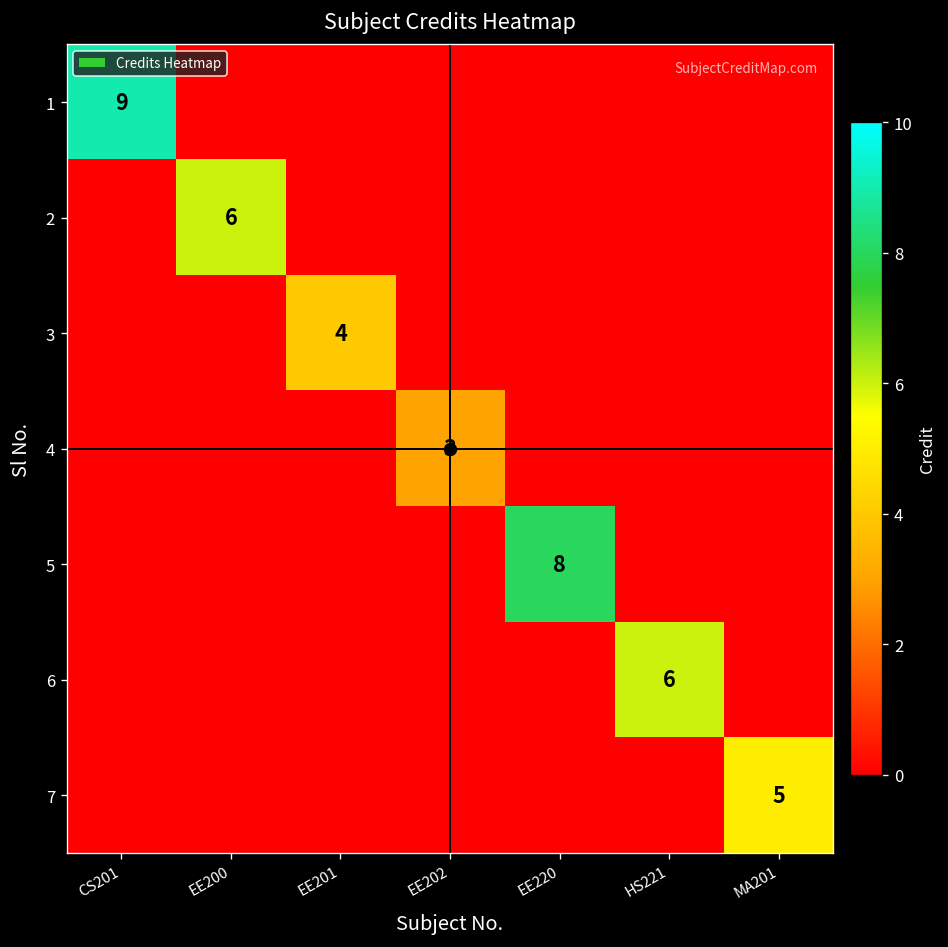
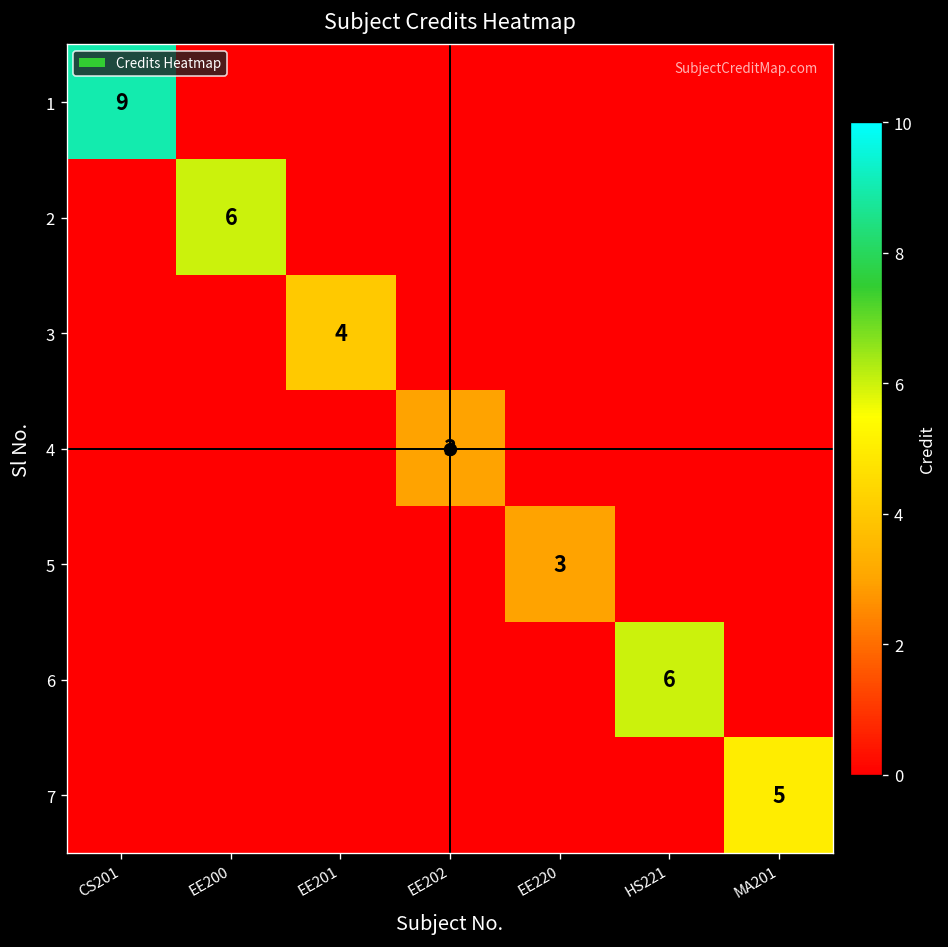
5, EE220: 8 -> 3
